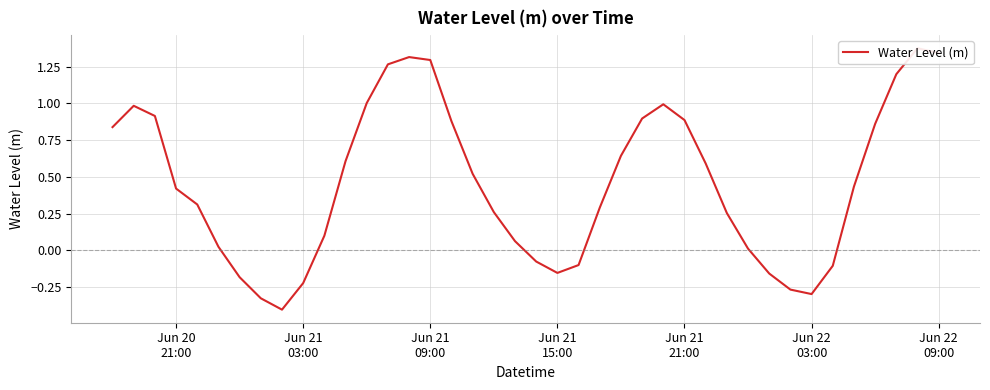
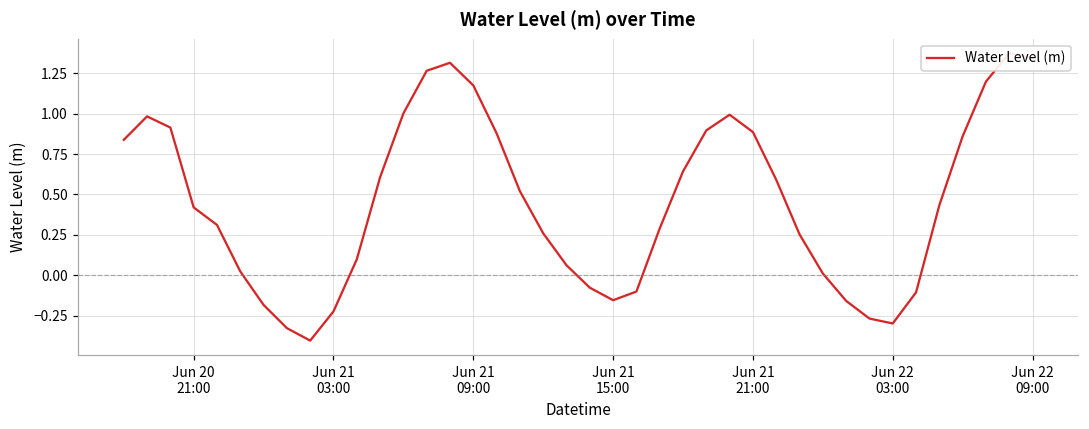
Jun 21 09:00: 1.29 -> 1.17
